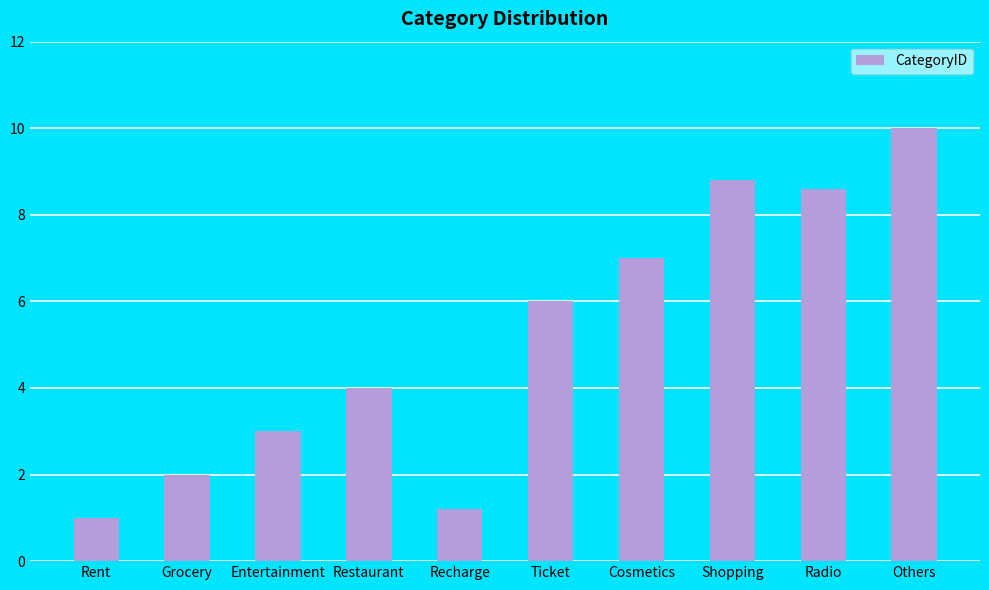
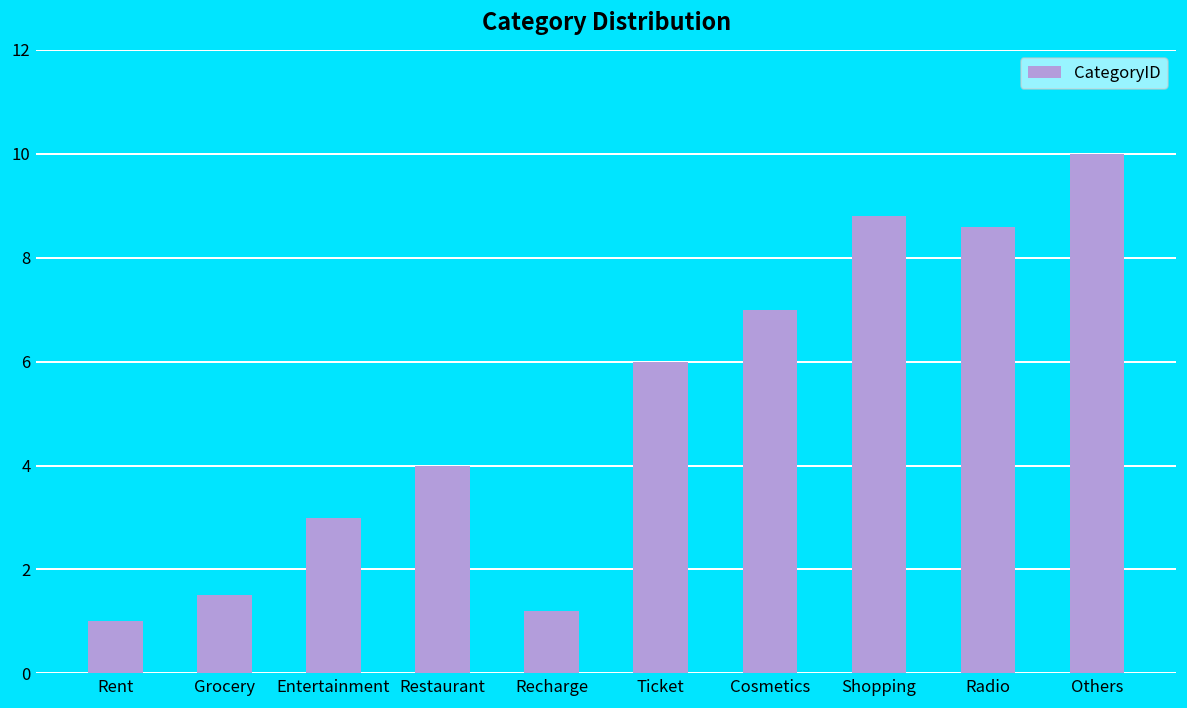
Grocery: 2.0 -> 1.5
